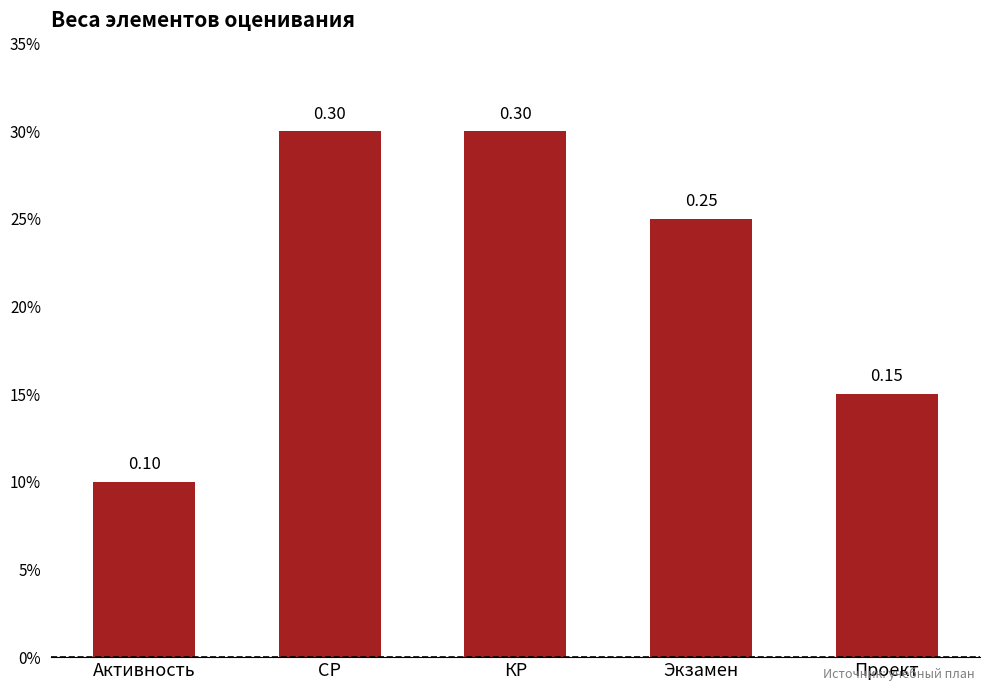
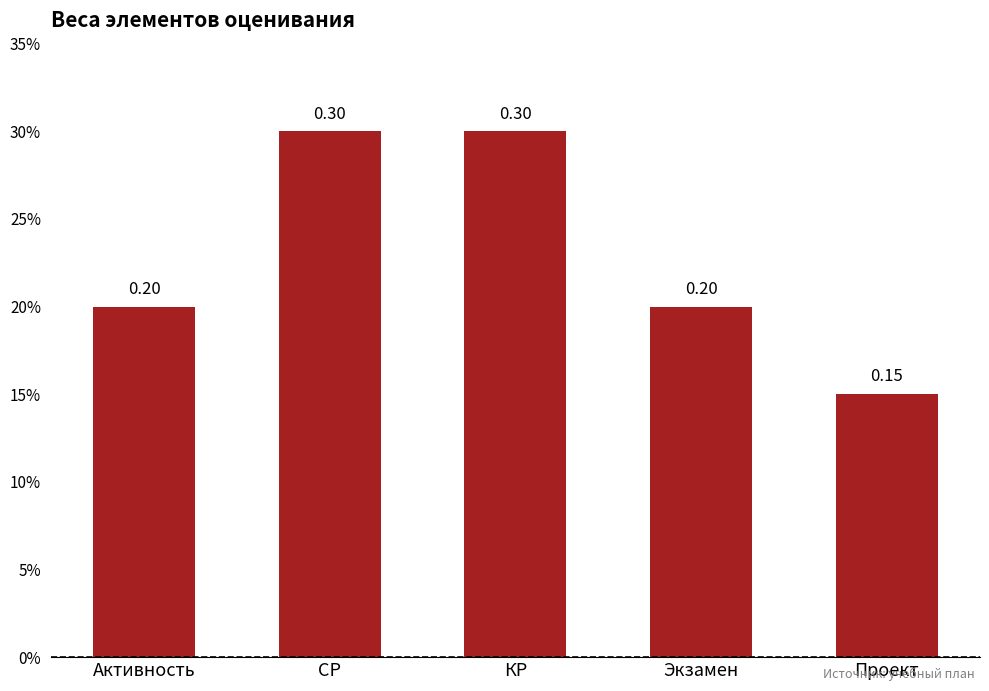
Активность: 0.10 -> 0.20
Экзамен: 0.25 -> 0.20
